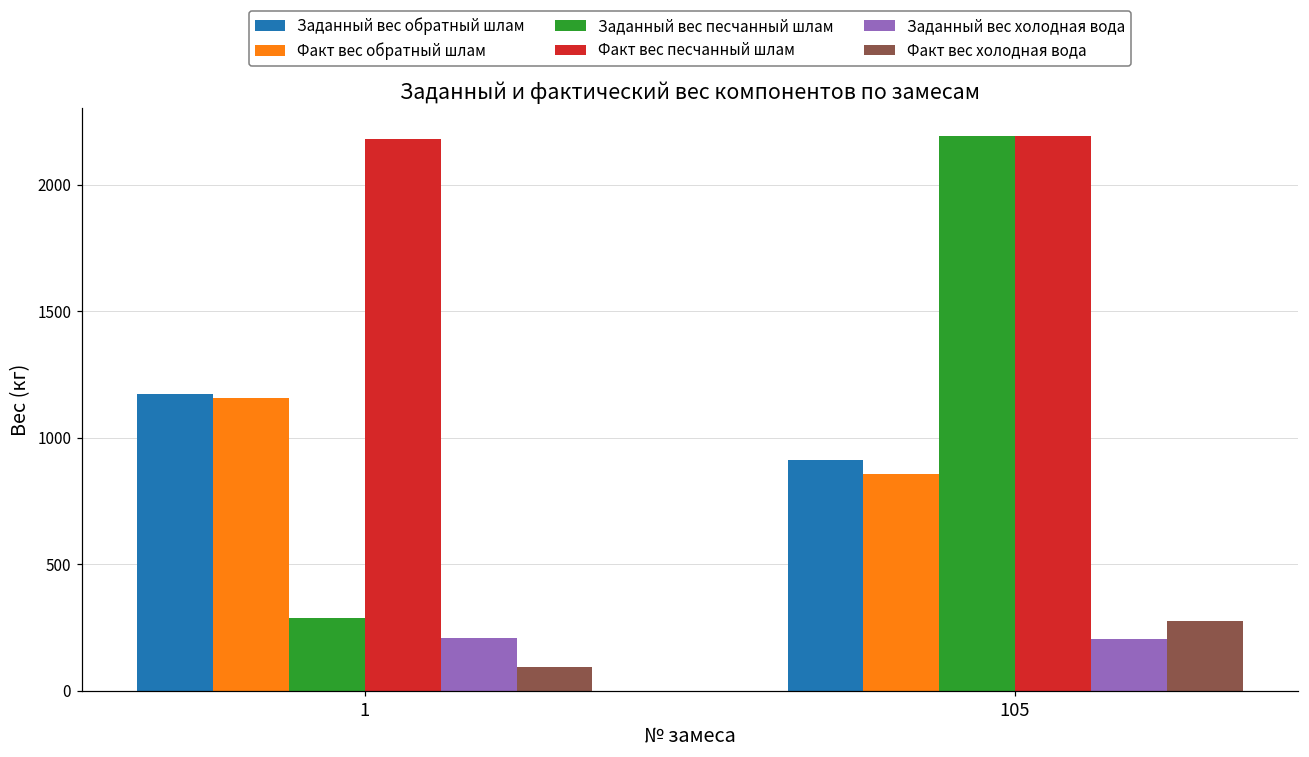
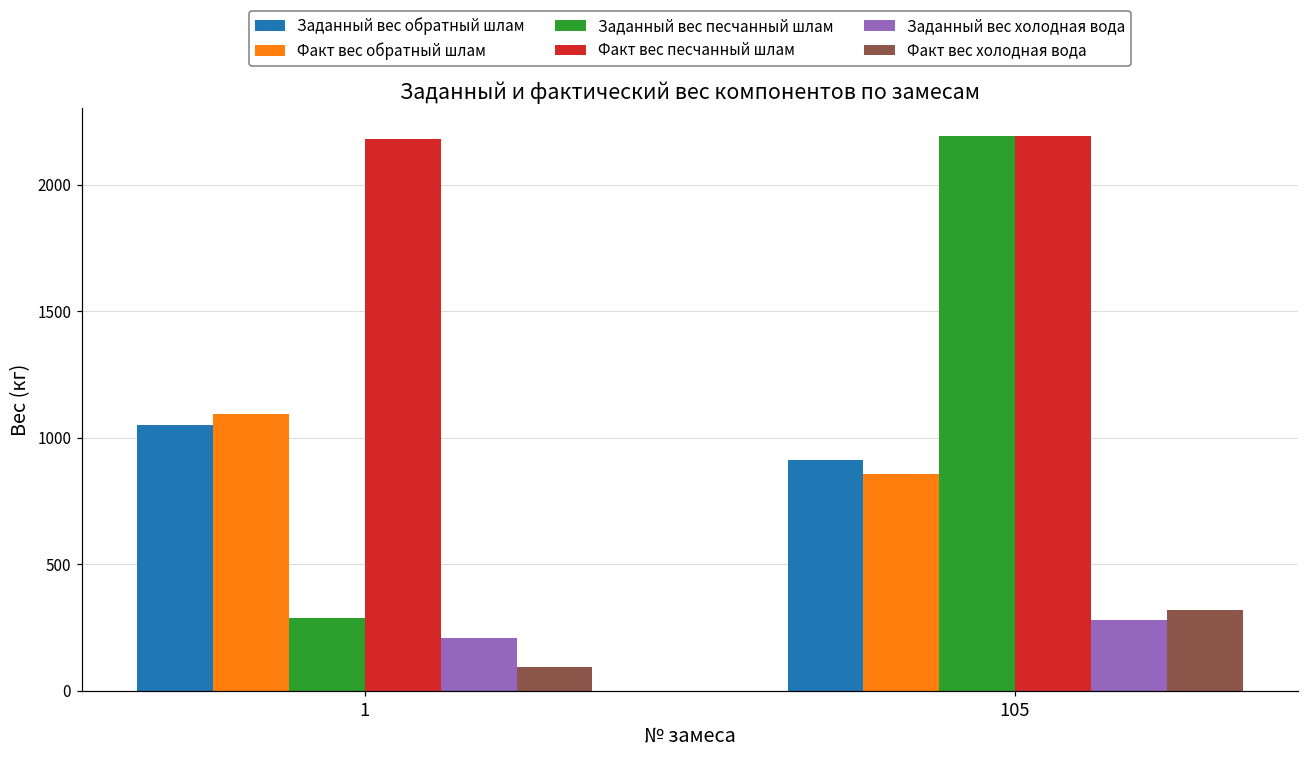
Заданный вес обратный шлам, 1: 1170 -> 1050
Факт вес обратный шлам, 1: 1160 -> 1100
Заданный вес холодная вода, 105: 200 -> 280
Факт вес холодная вода, 105: 280 -> 320
